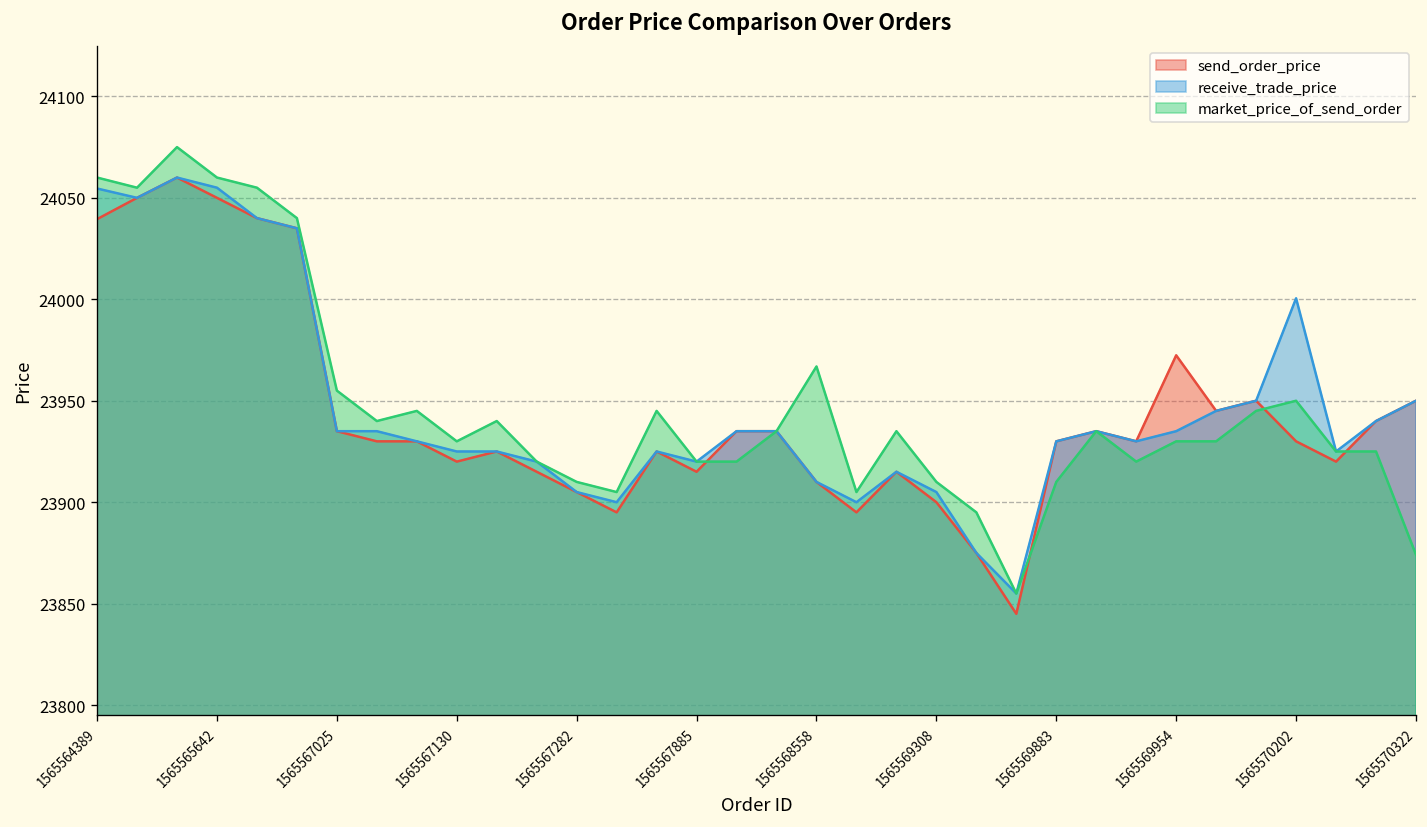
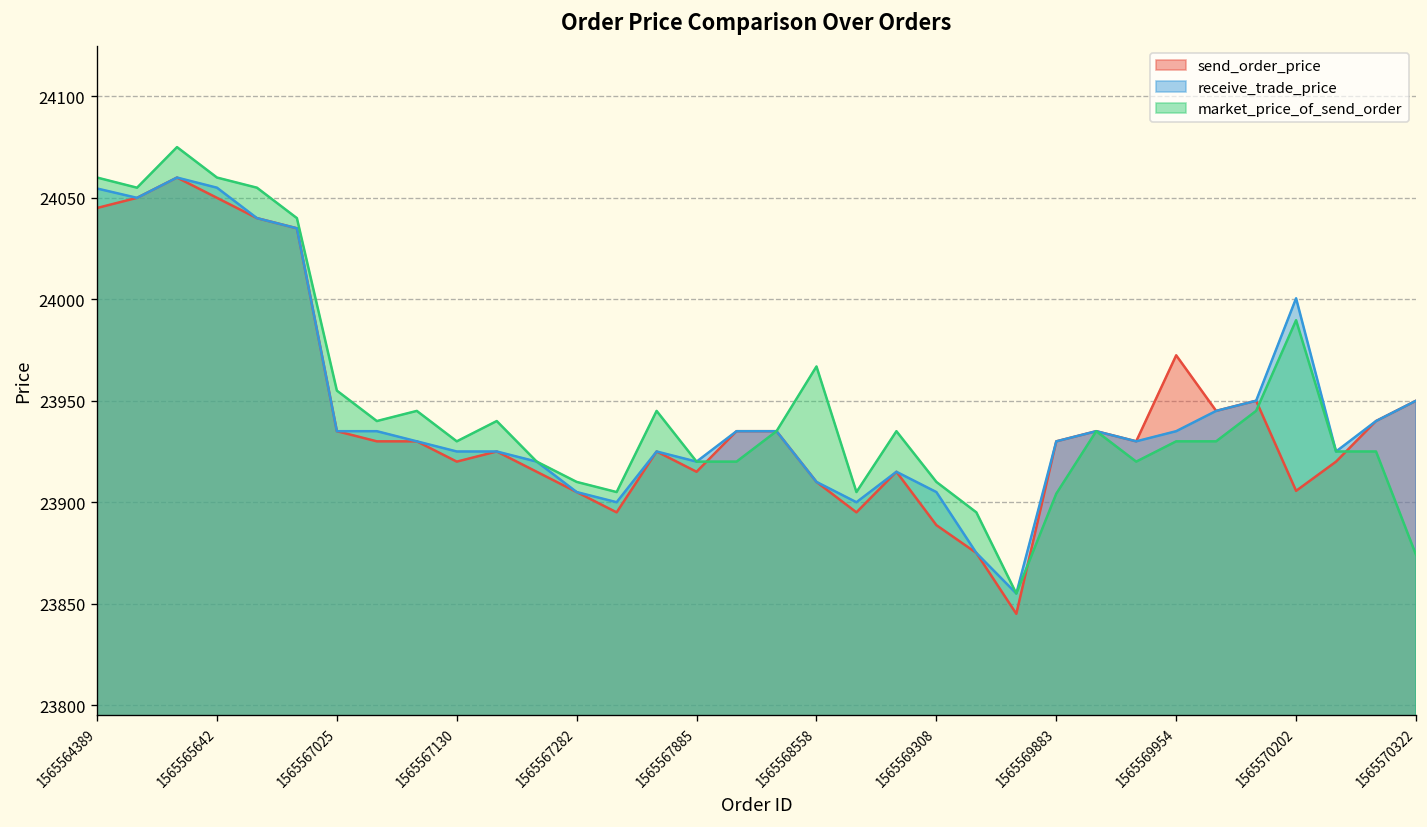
send_order_price, 1565564389: 24040 -> 24045
send_order_price, 1565569308: 23900 -> 23889
market_price_of_send_order, 1565569883: 23910 -> 23904
send_order_price, 1565570202: 23930 -> 23906
market_price_of_send_order, 1565570202: 23950 -> 23990
